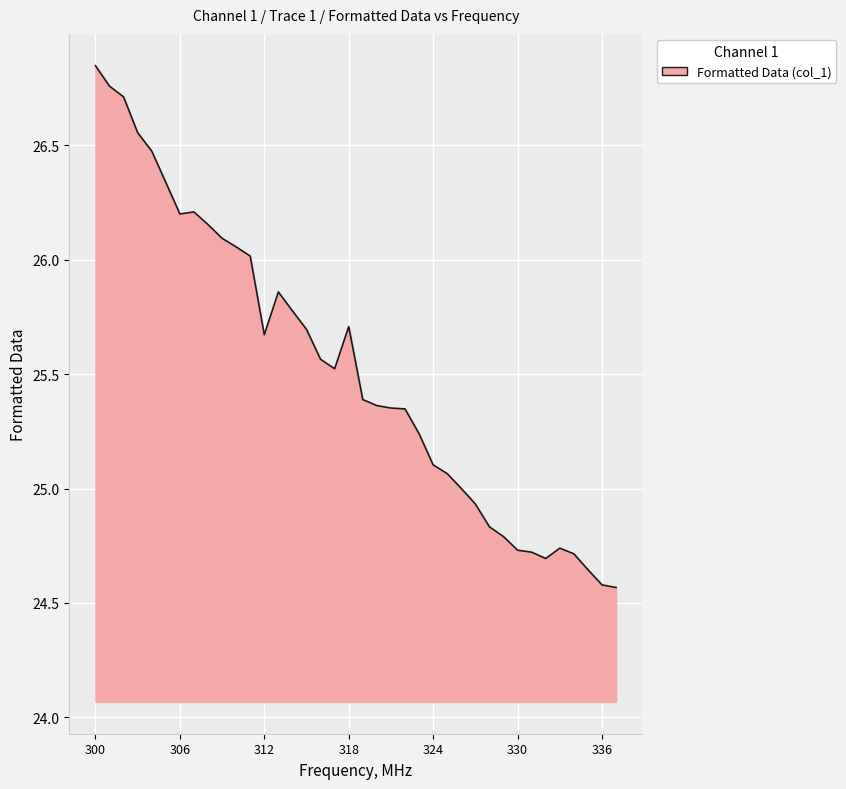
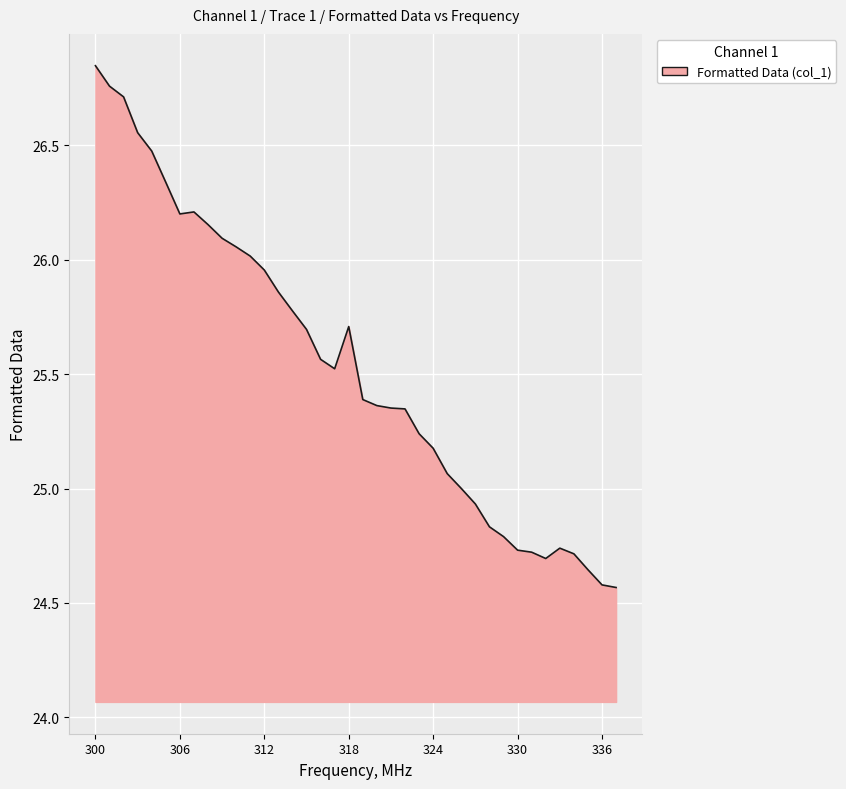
312: 25.67 -> 25.95
324: 25.10 -> 25.18
